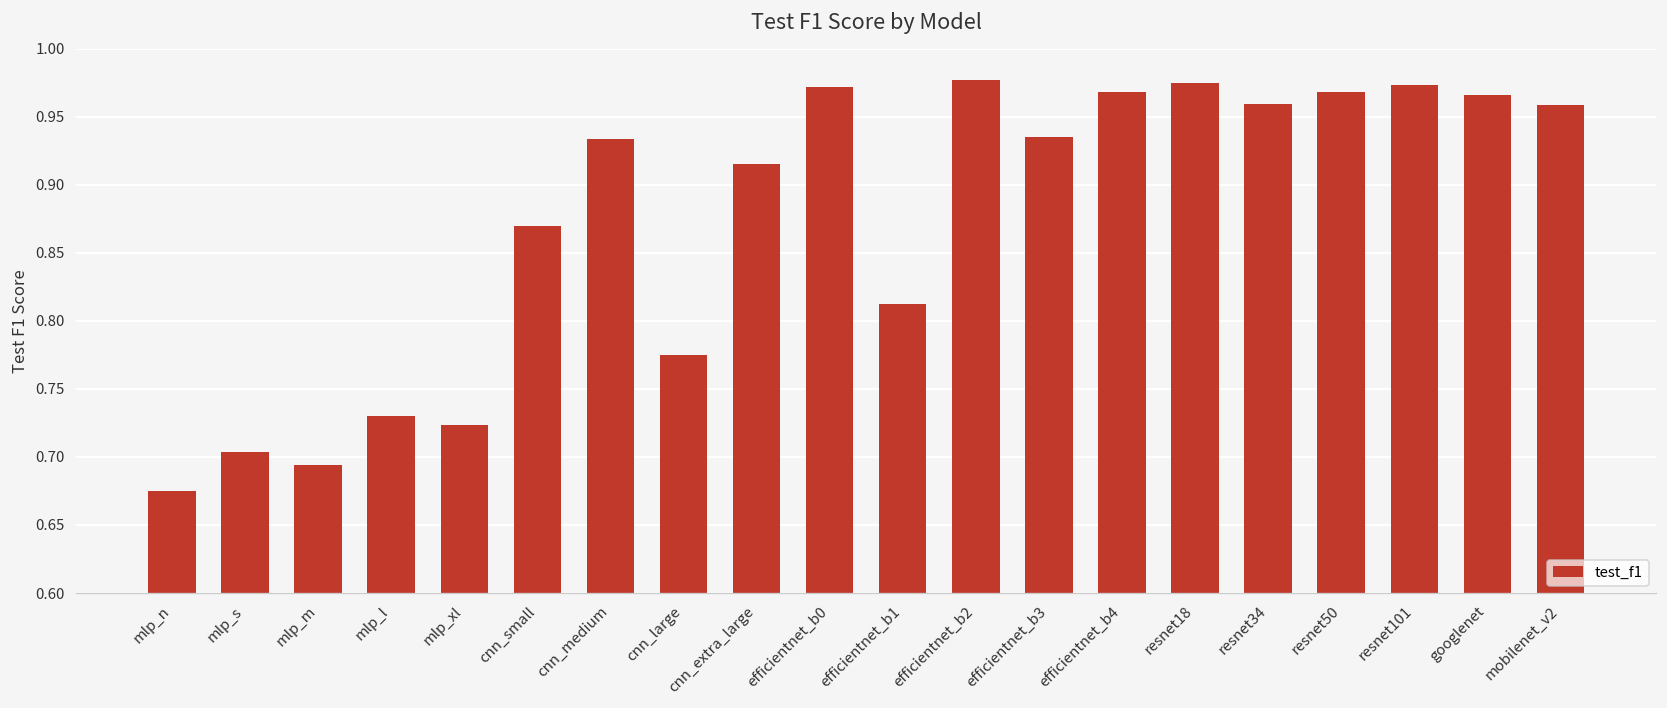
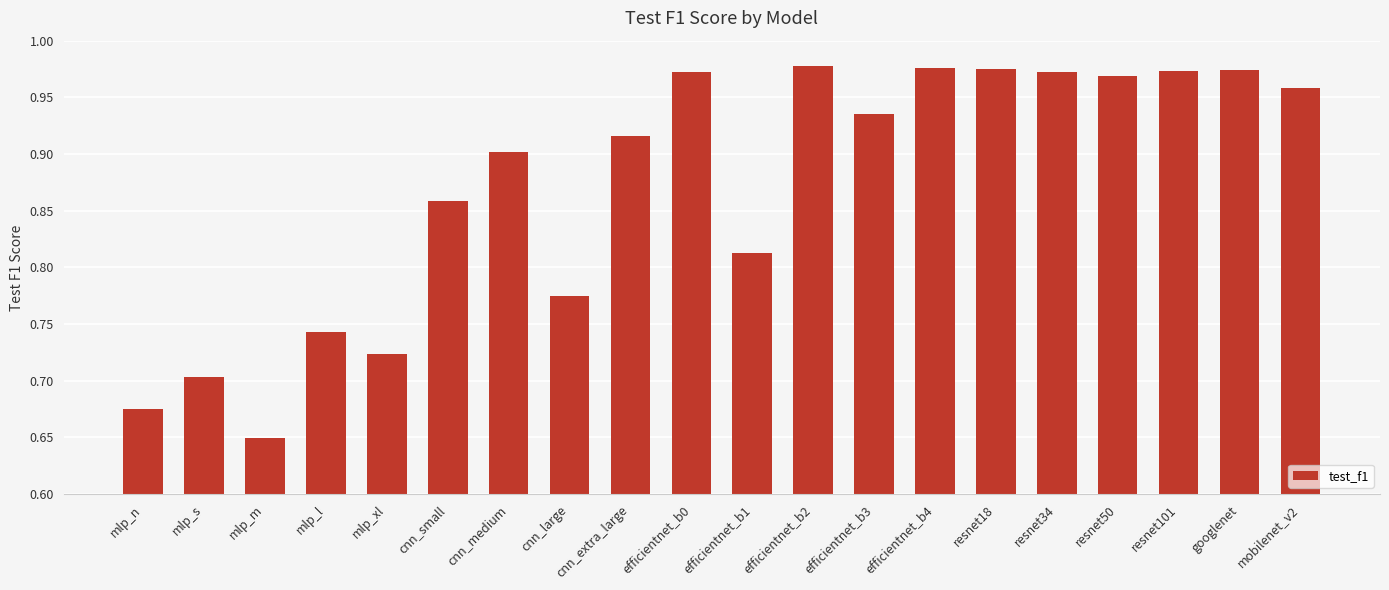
mlp_m: 0.694 -> 0.650
mlp_l: 0.730 -> 0.743
cnn_small: 0.869 -> 0.859
cnn_medium: 0.933 -> 0.902
efficientnet_b4: 0.969 -> 0.976
resnet34: 0.960 -> 0.972
googlenet: 0.966 -> 0.974
